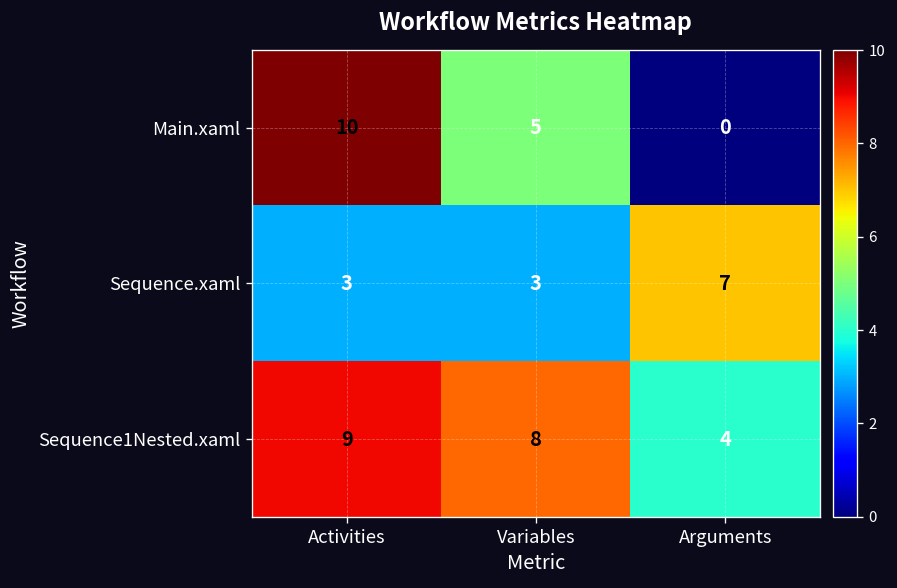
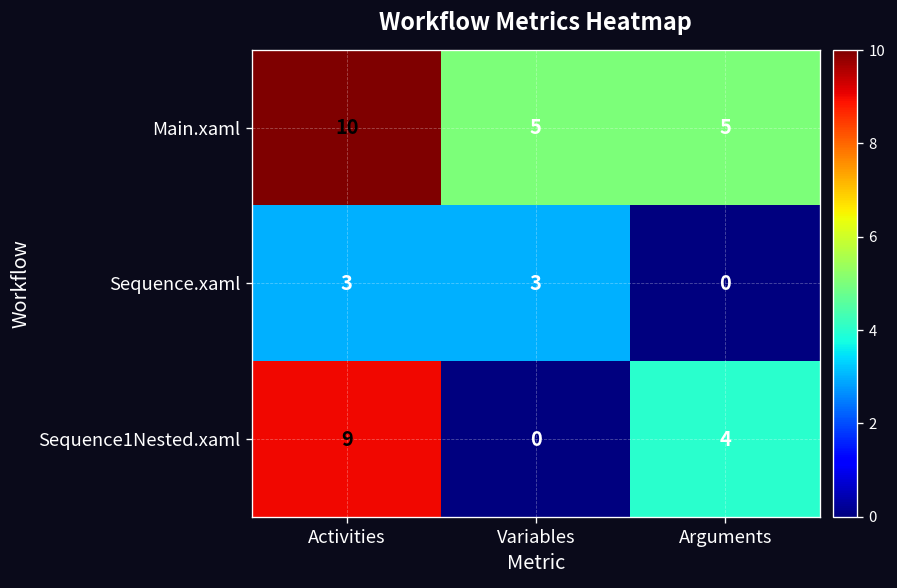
Main.xaml, Arguments: 0 -> 5
Sequence.xaml, Arguments: 7 -> 0
Sequence1Nested.xaml, Variables: 8 -> 0
